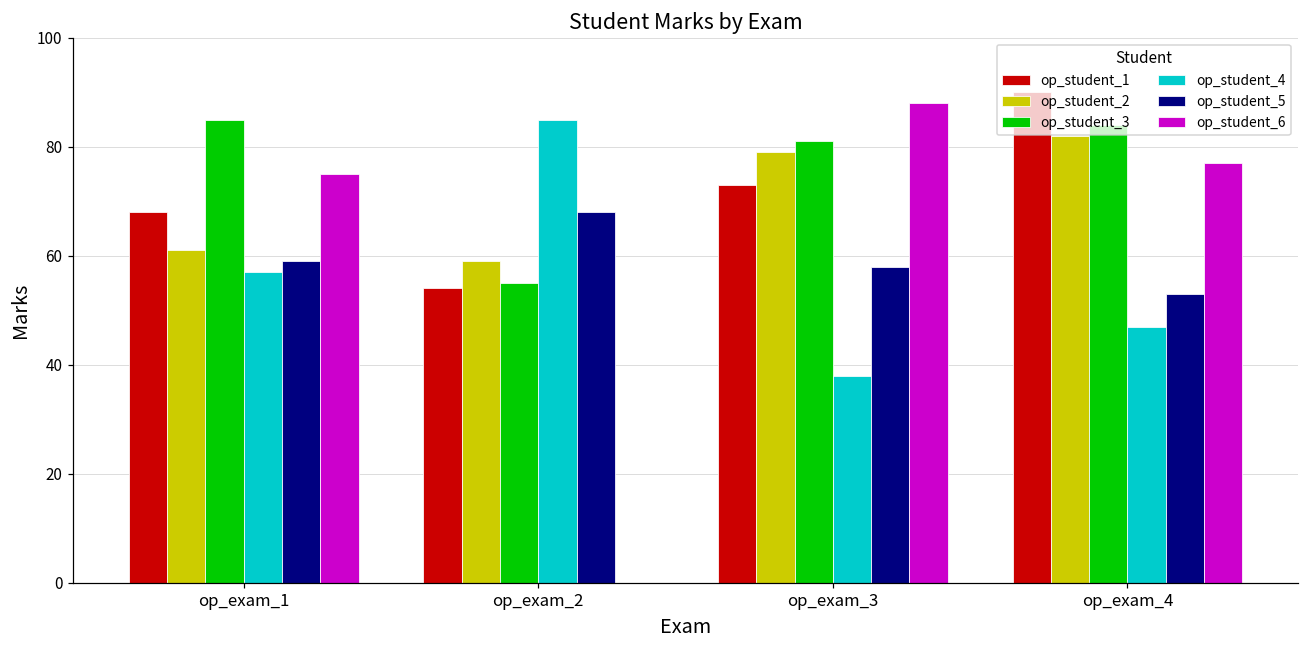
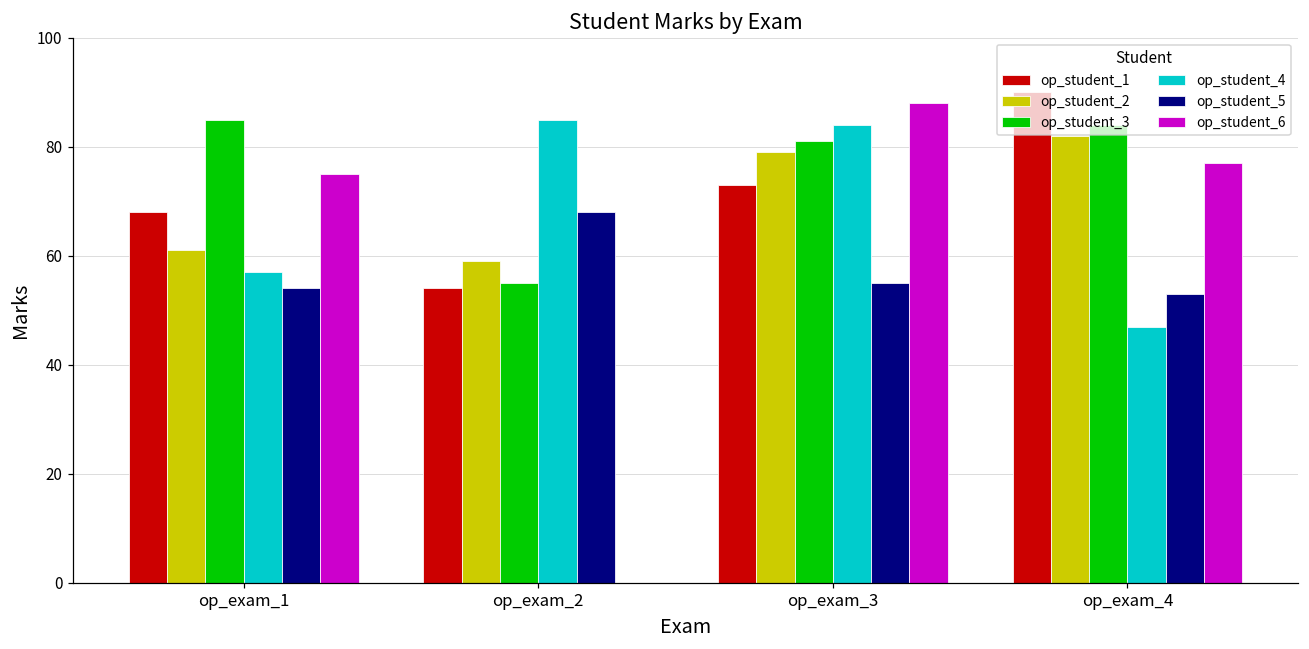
op_student_5, op_exam_1: 59 -> 54
op_student_4, op_exam_3: 38 -> 84
op_student_5, op_exam_3: 58 -> 55
